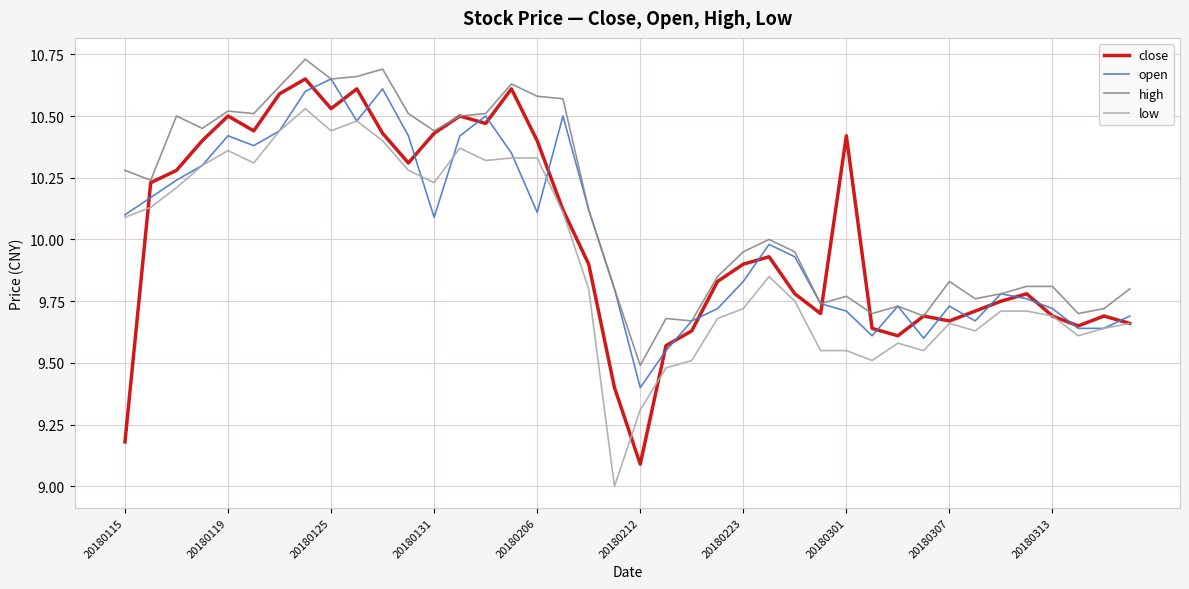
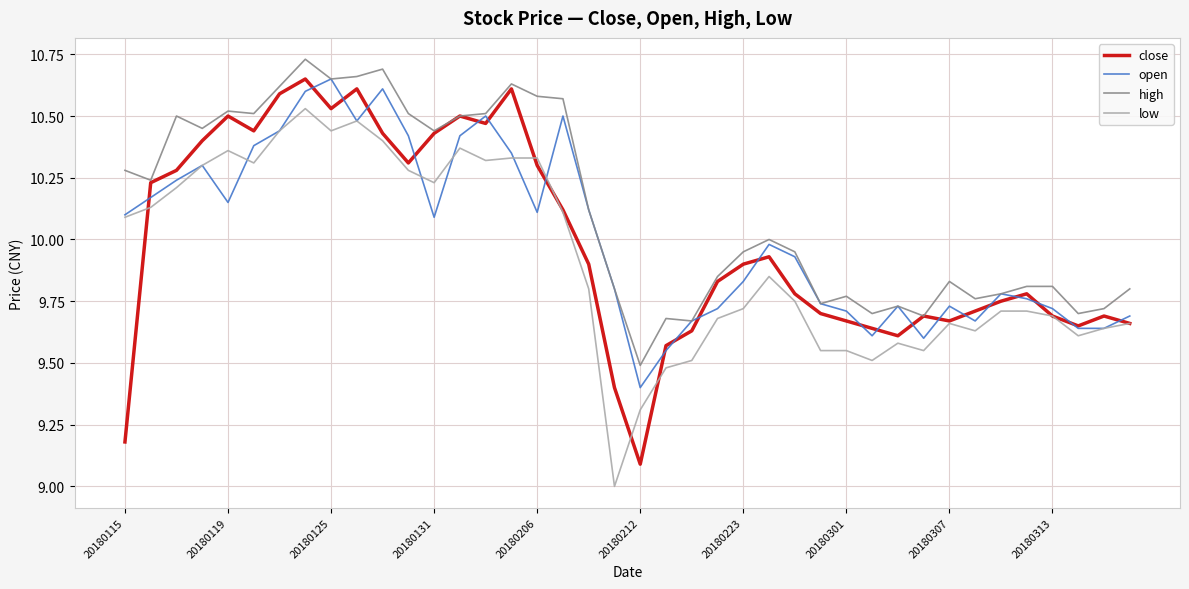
open, 20180119: 10.42 -> 10.15
close, 20180206: 10.4 -> 10.3
close, 20180301: 10.42 -> 9.67
